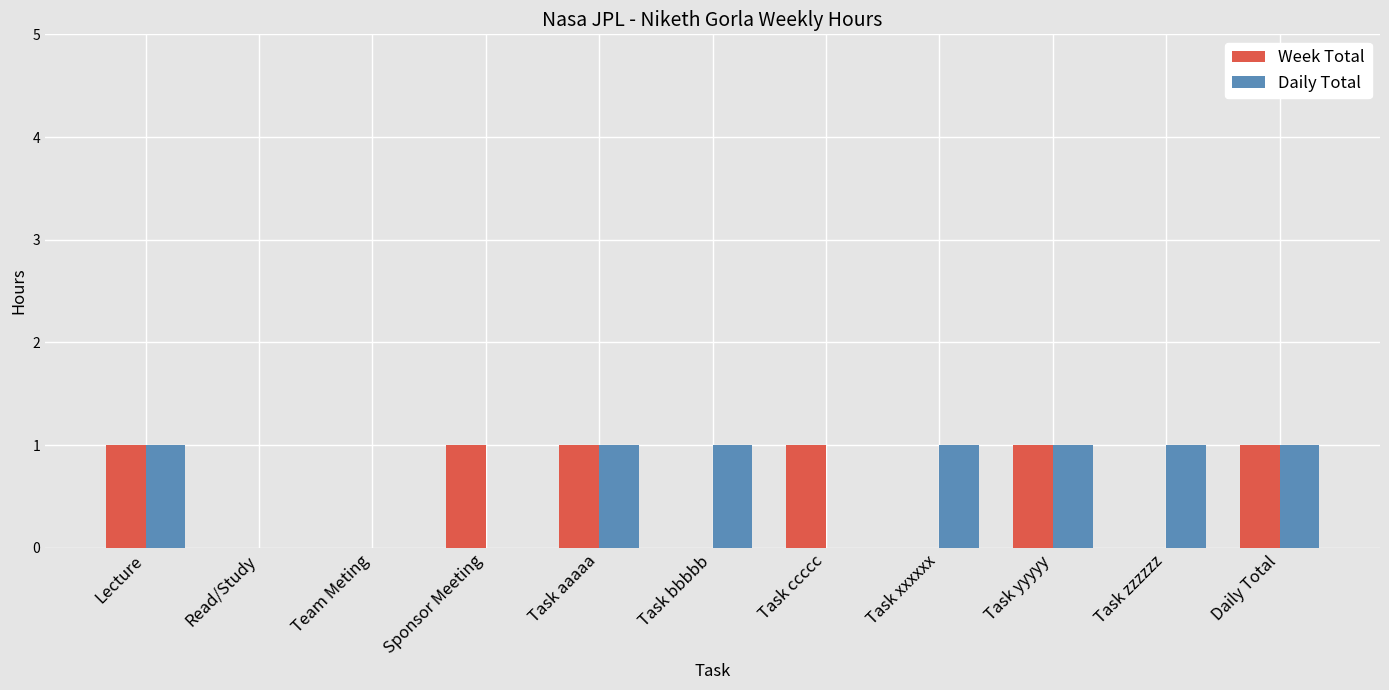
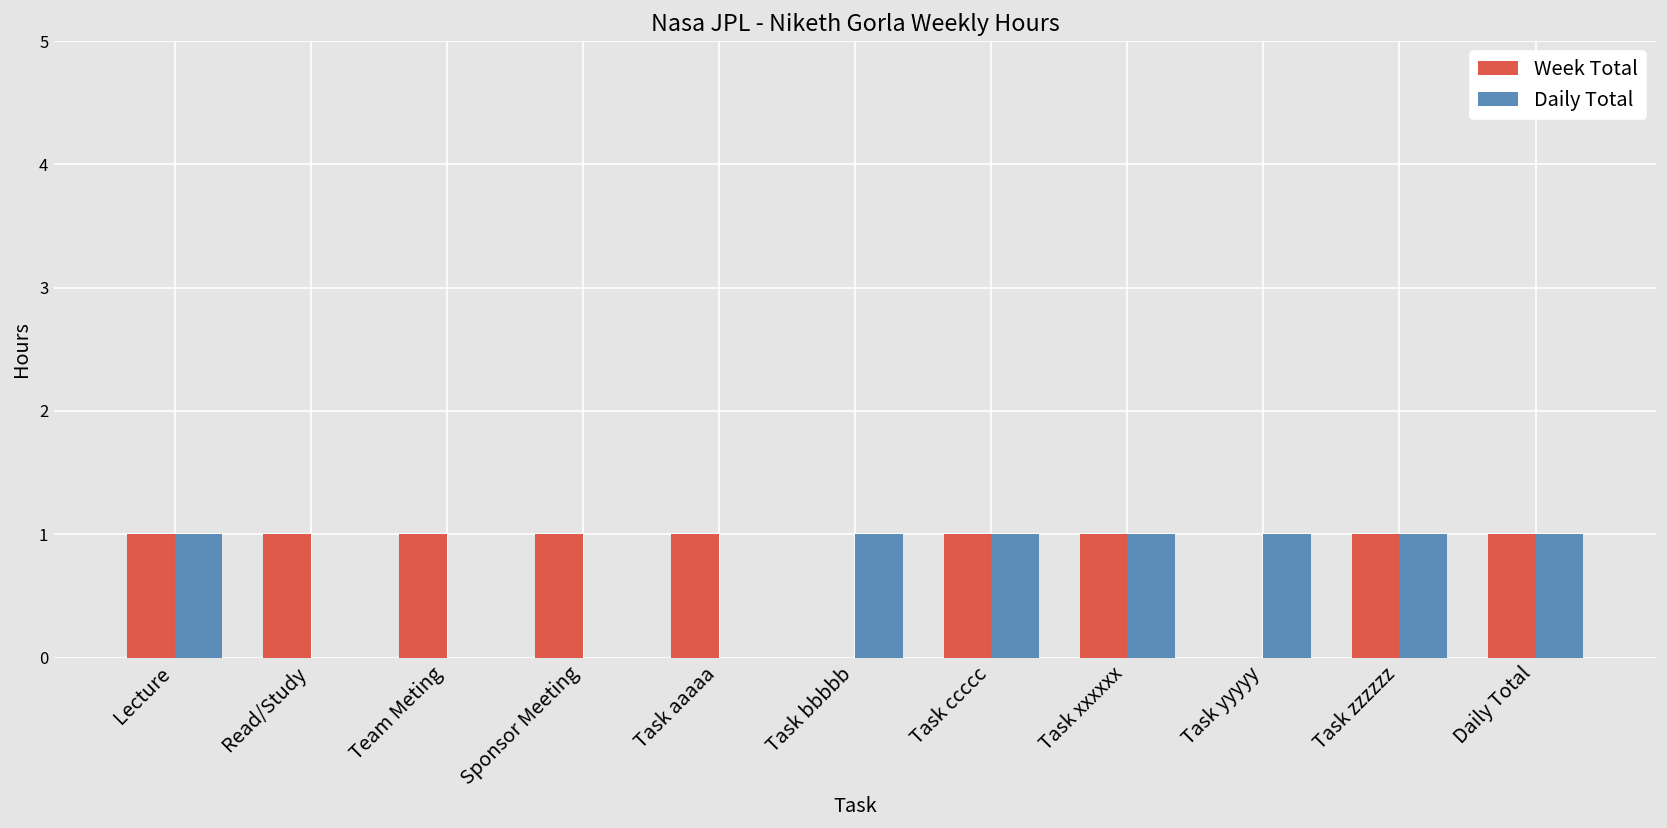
Week Total, Read/Study: 0 -> 1
Week Total, Team Meting: 0 -> 1
Daily Total, Task aaaaa: 1 -> 0
Daily Total, Task ccccc: 0 -> 1
Week Total, Task xxxxxx: 0 -> 1
Week Total, Task yyyyy: 1 -> 0
Week Total, Task zzzzzz: 0 -> 1
